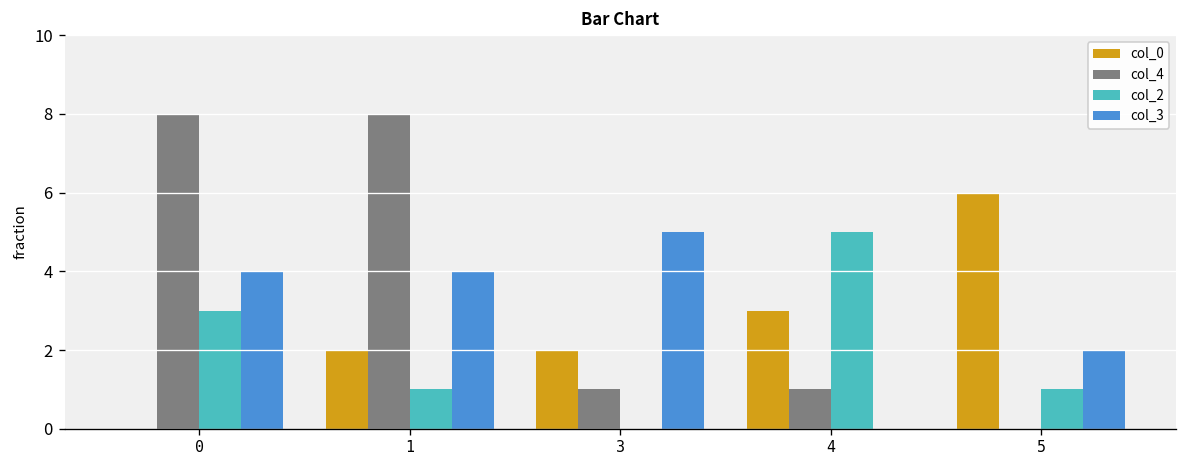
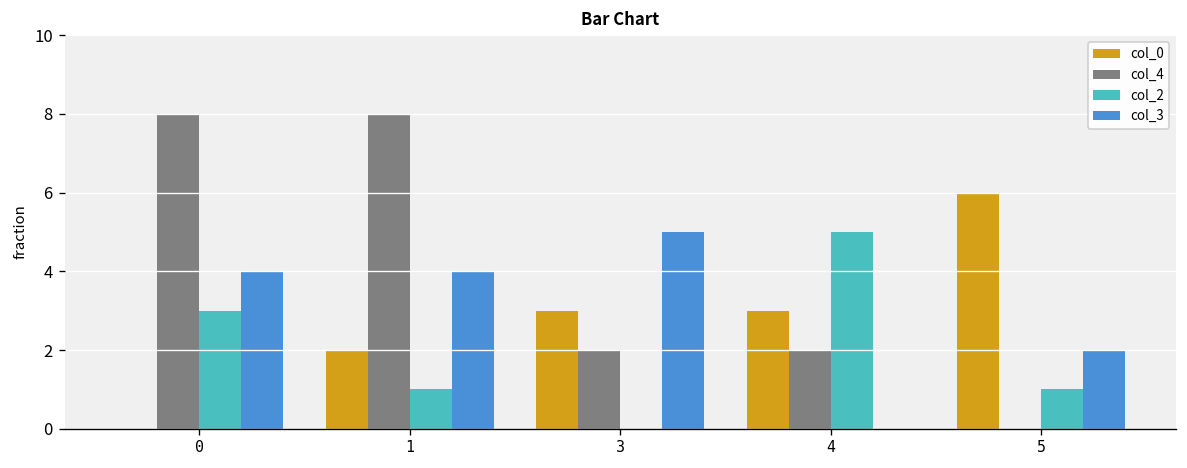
col_0, 3: 2 -> 3
col_4, 3: 1 -> 2
col_4, 4: 1 -> 2
